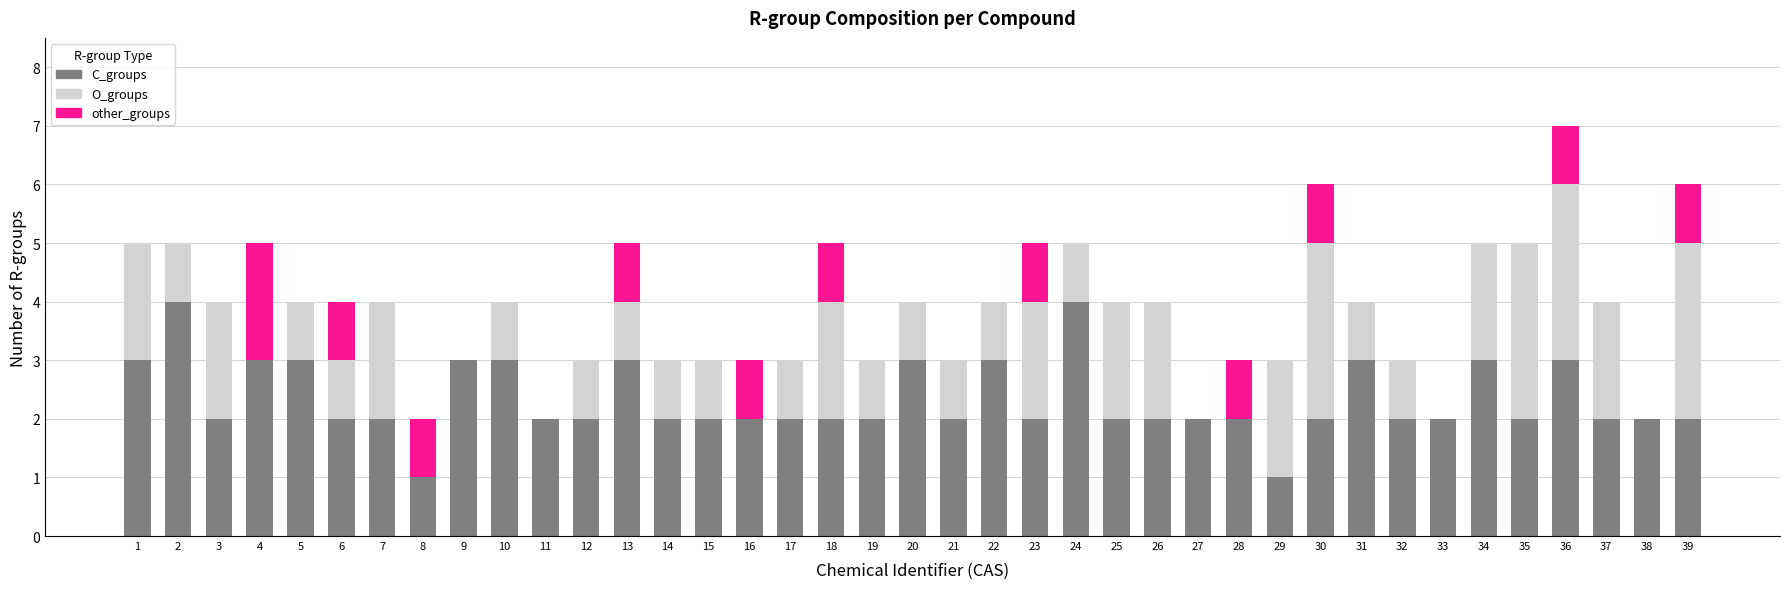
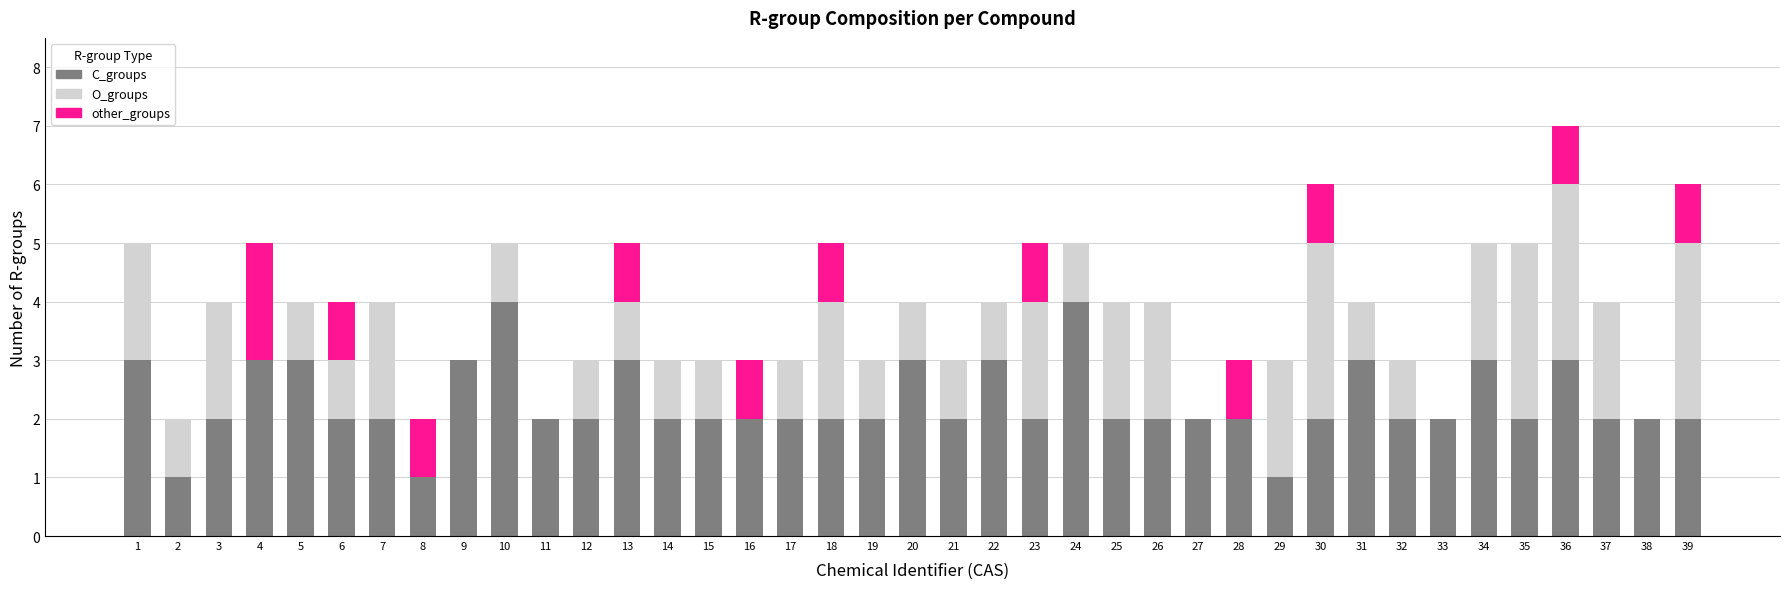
C_groups, 2: 4 -> 1
C_groups, 10: 3 -> 4
